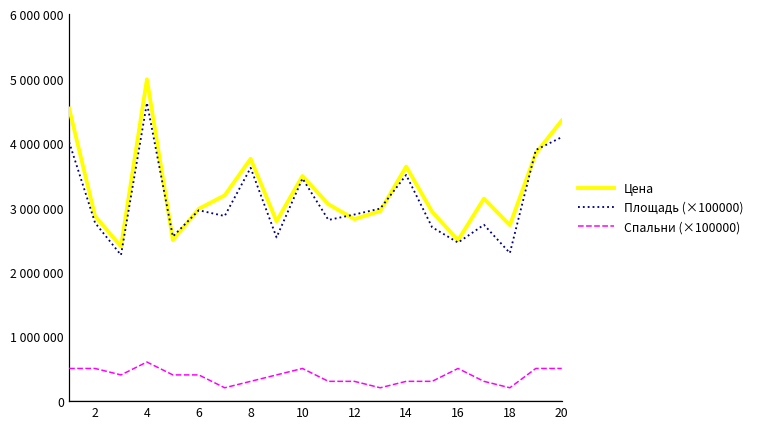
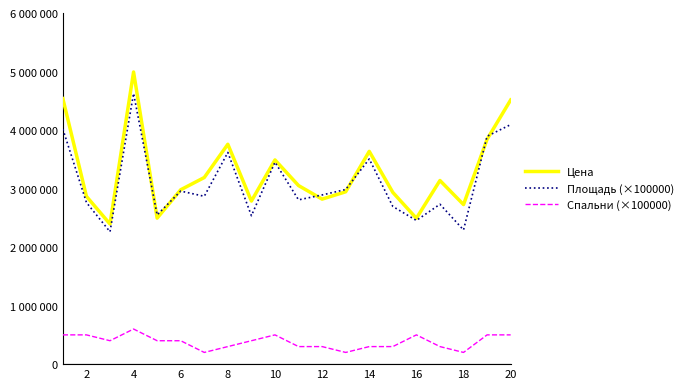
Цена, 20: 4400000 -> 4500000
